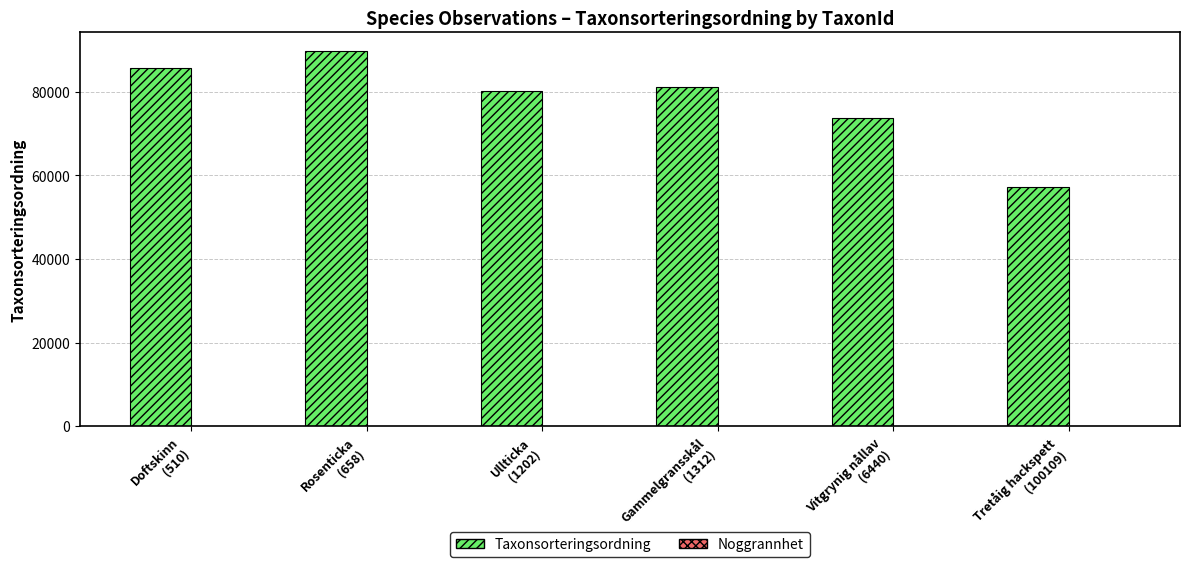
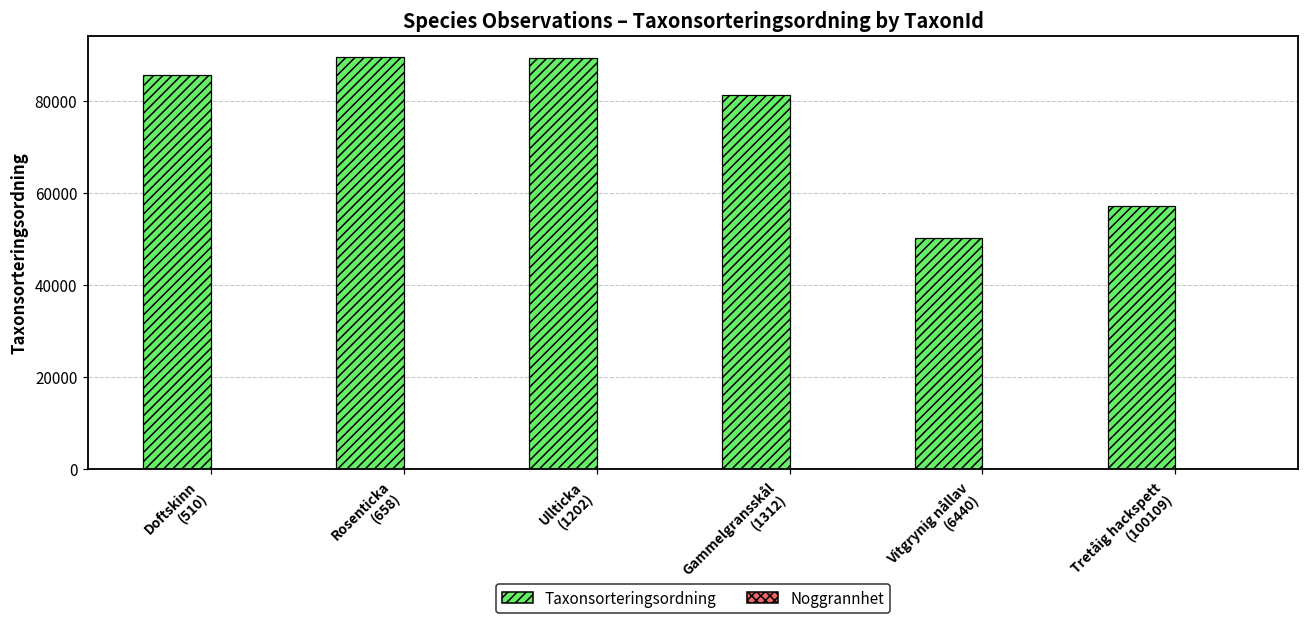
Taxonsorteringsordning, Ullticka (1202): 80000 -> 89000
Taxonsorteringsordning, Vitgrynig nållav (6440): 74000 -> 50000
